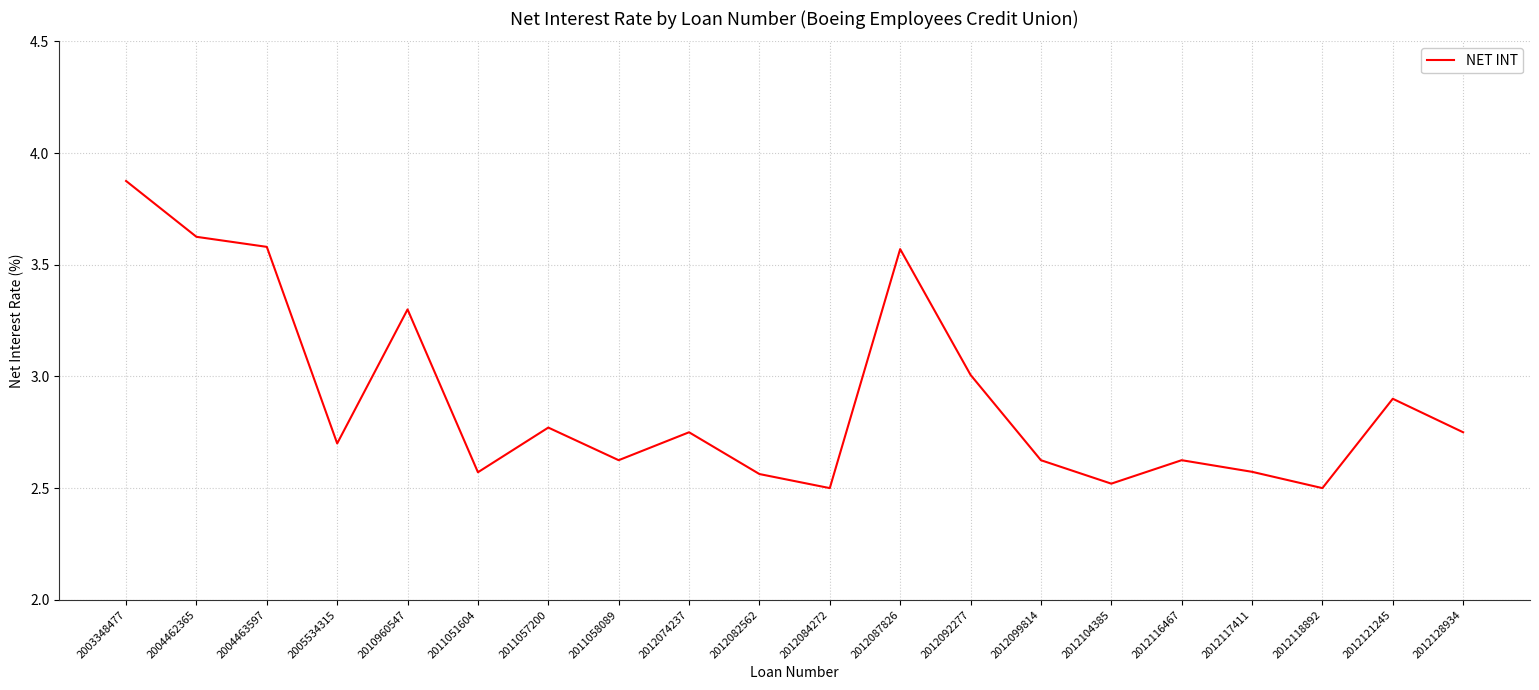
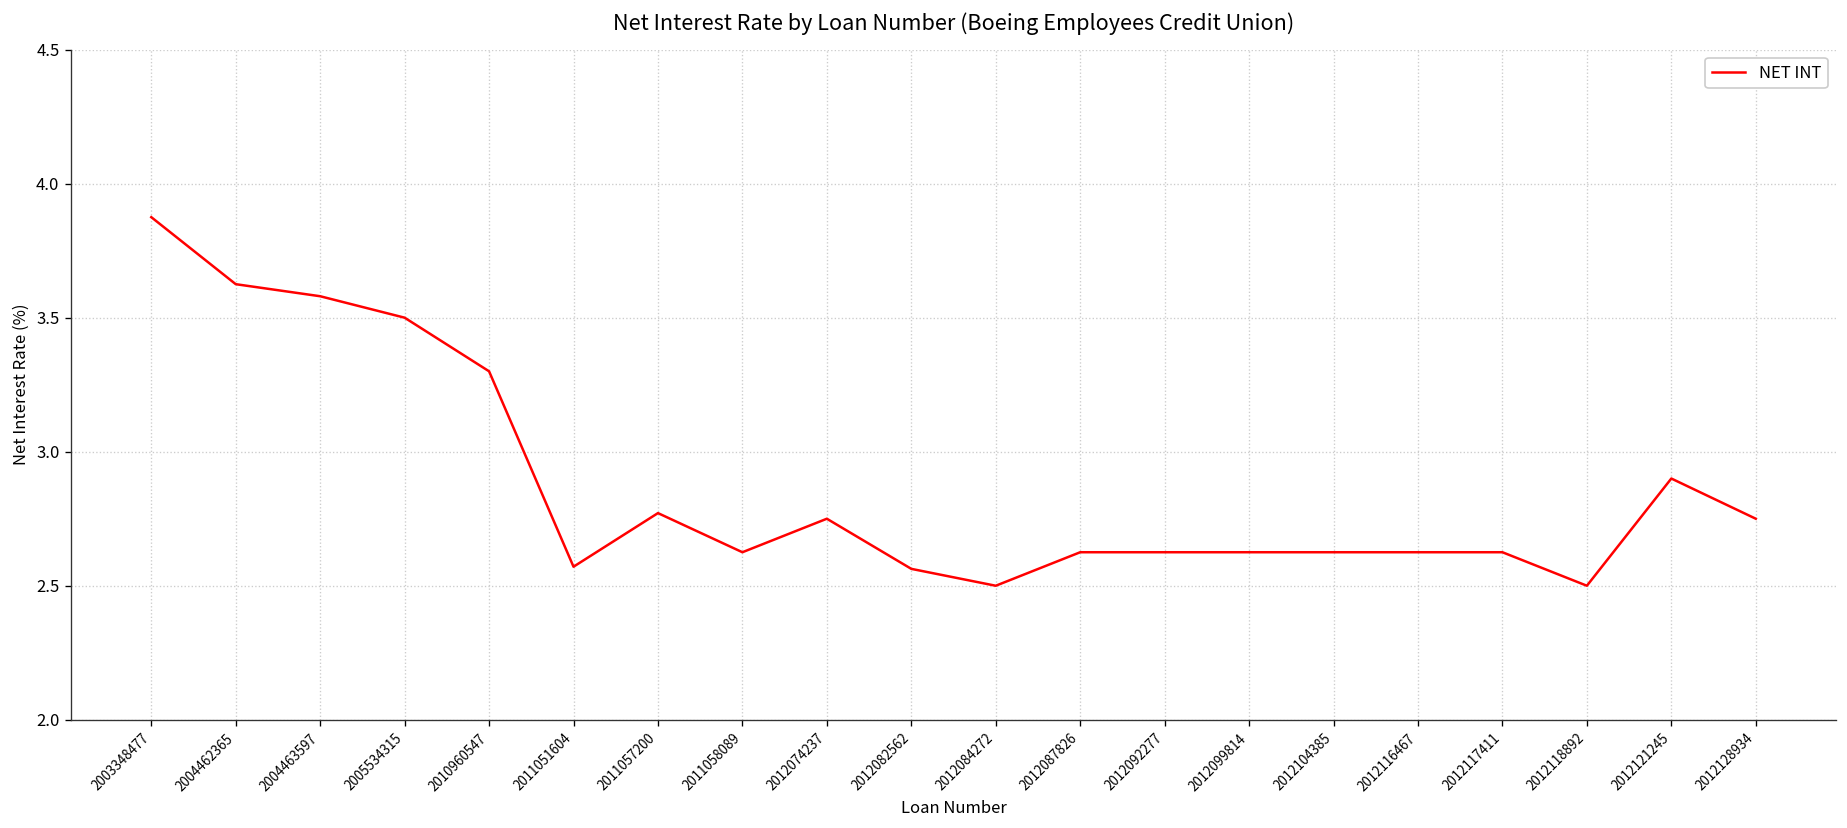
2005534315: 2.7 -> 3.5
2012087826: 3.57 -> 2.63
2012092277: 3.01 -> 2.63
2012104385: 2.52 -> 2.63
2012117411: 2.57 -> 2.63
